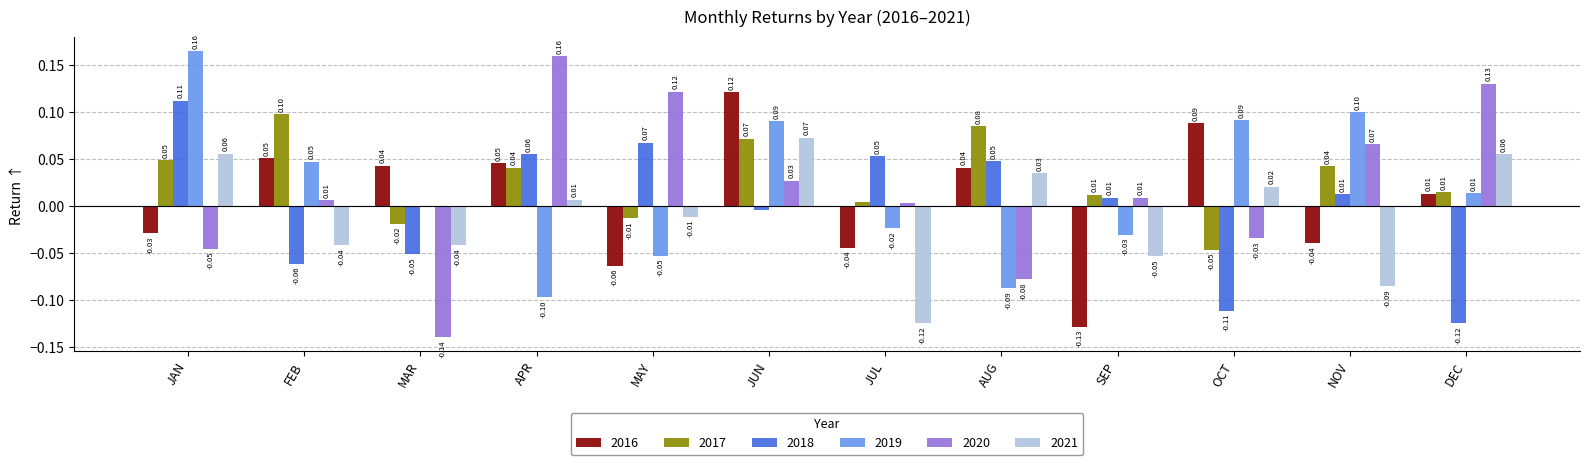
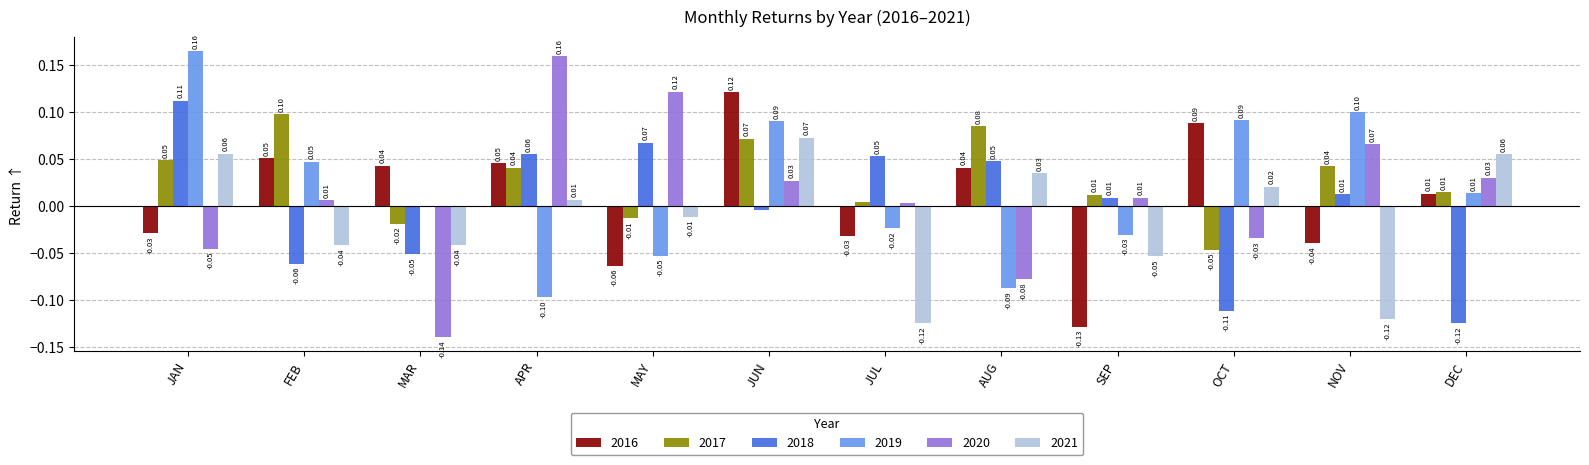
2016, JUL: -0.04 -> -0.03
2021, NOV: -0.09 -> -0.12
2020, DEC: 0.13 -> 0.03
